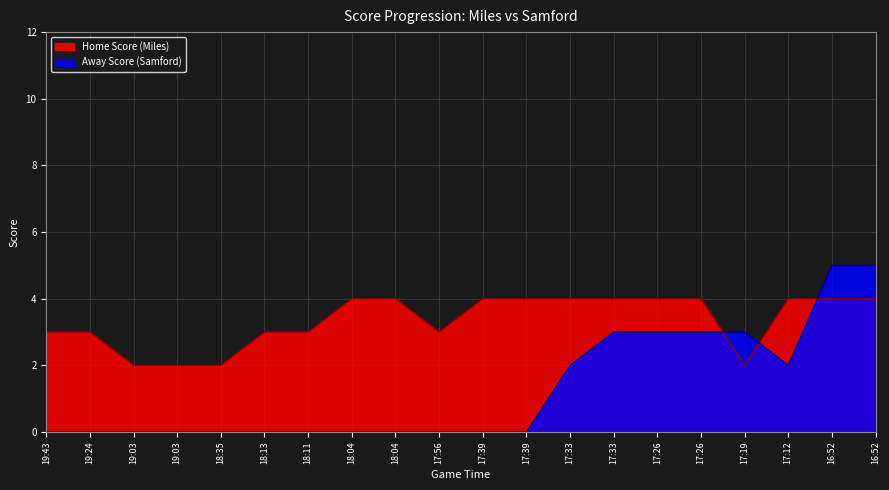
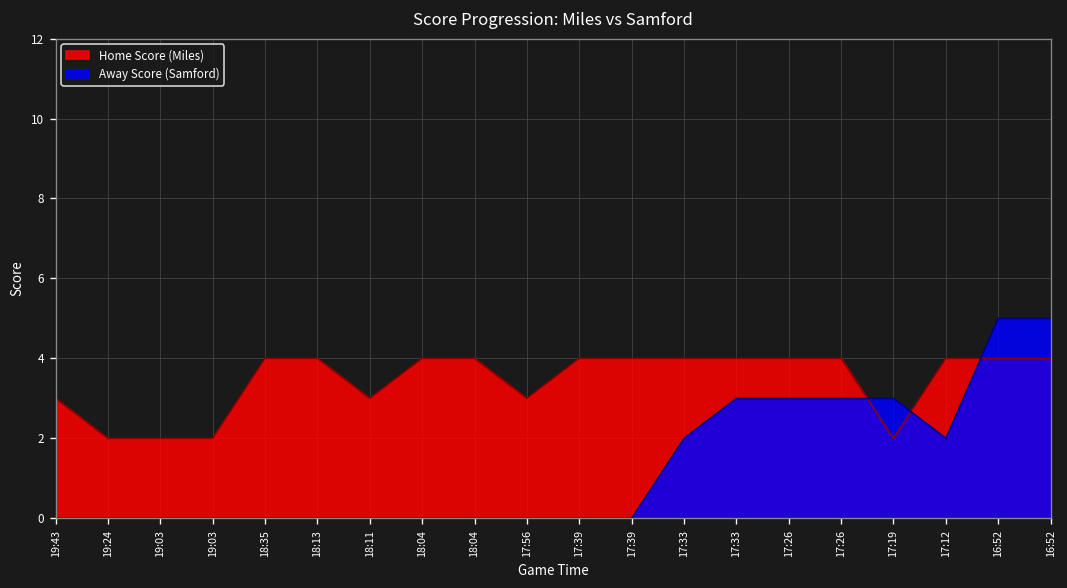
Home Score (Miles), 19:24: 3 -> 2
Home Score (Miles), 18:35: 2 -> 4
Home Score (Miles), 18:13: 3 -> 4
